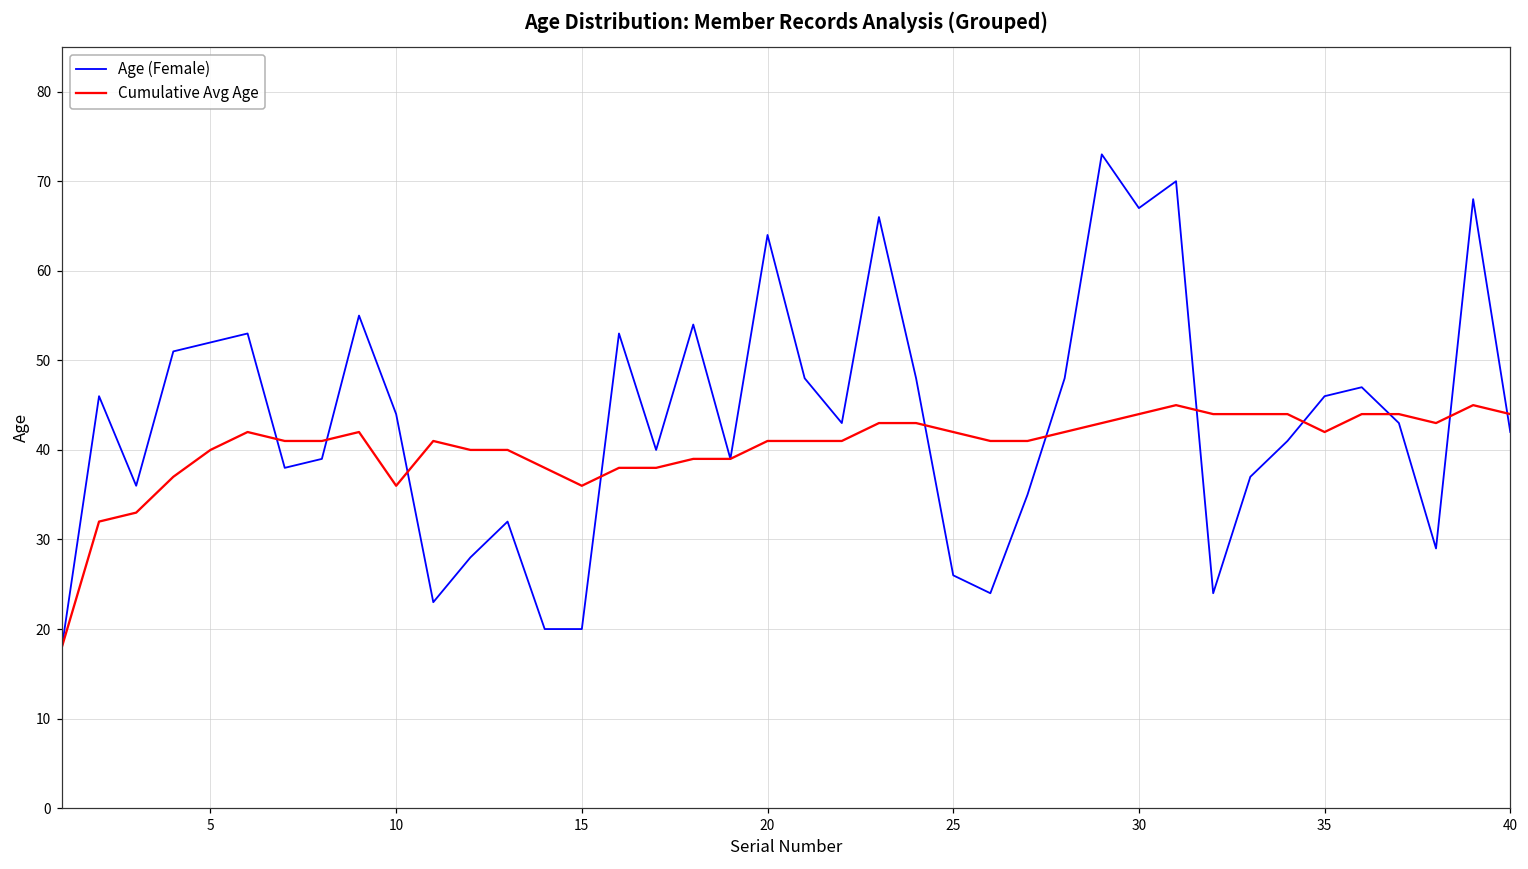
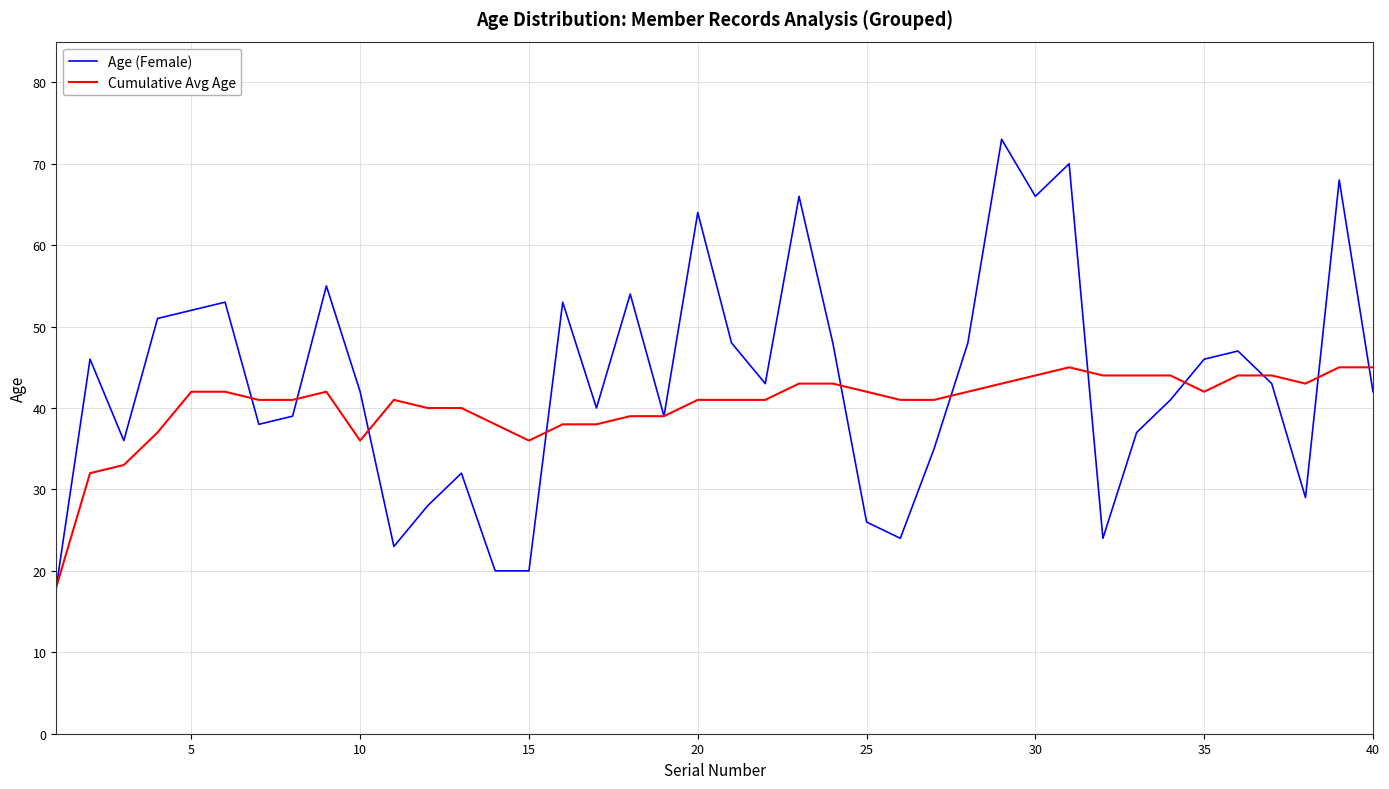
Cumulative Avg Age, 5: 40 -> 42
Age (Female), 10: 44 -> 42
Age (Female), 30: 67 -> 66
Cumulative Avg Age, 40: 44 -> 45
